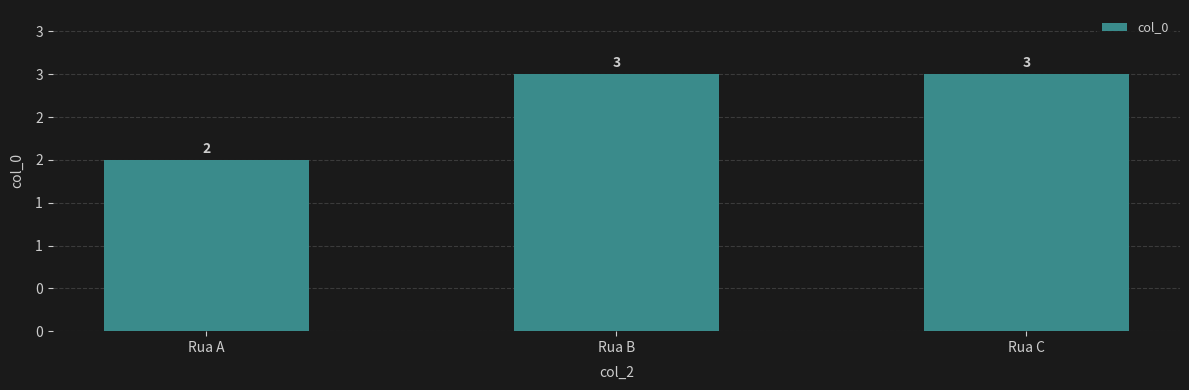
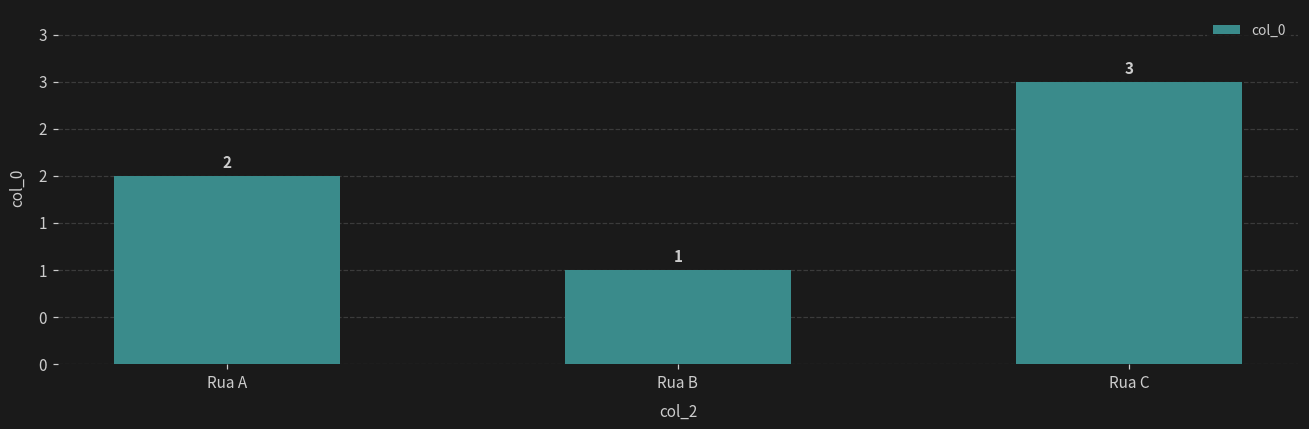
Rua B: 3 -> 1
